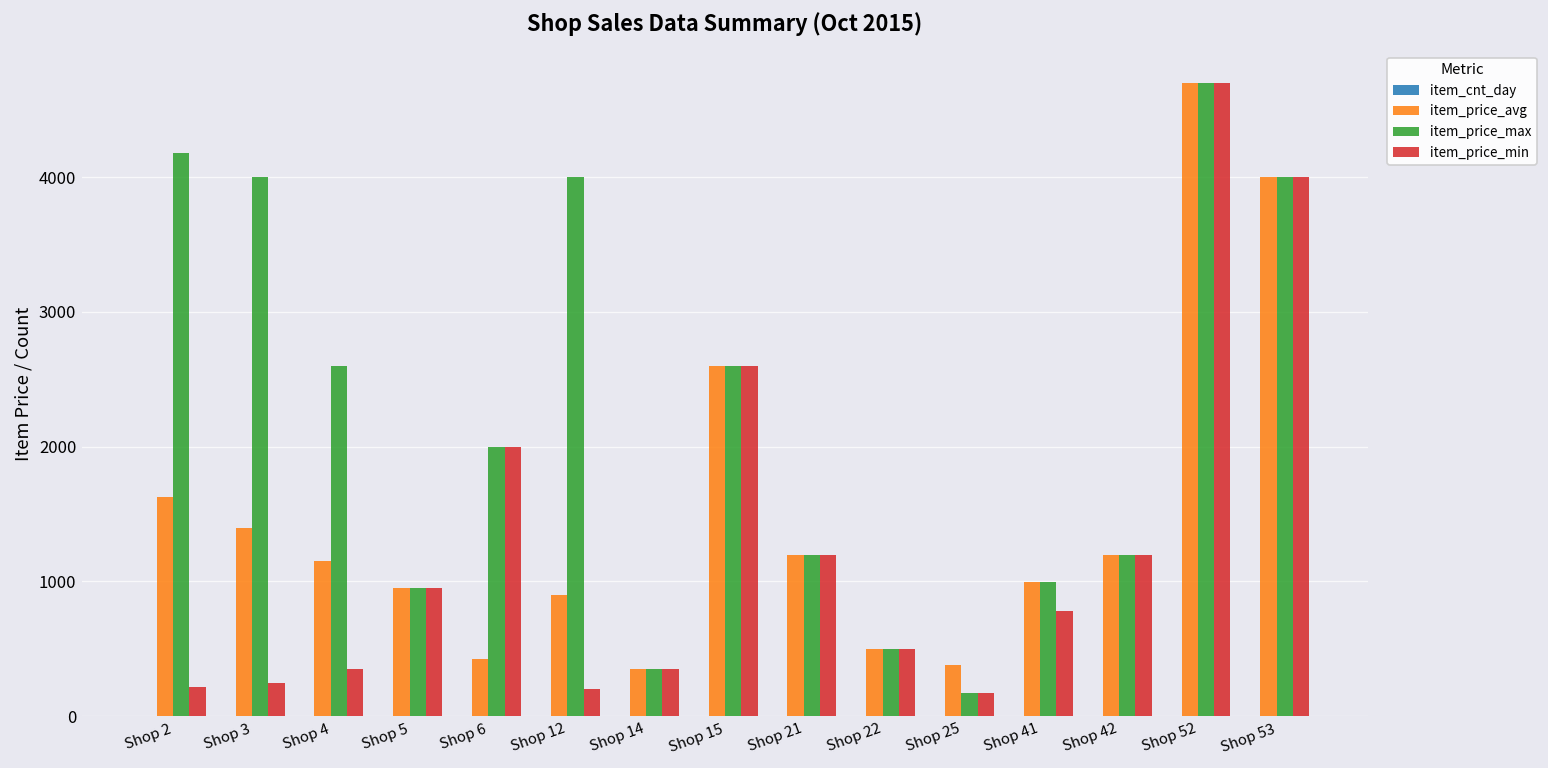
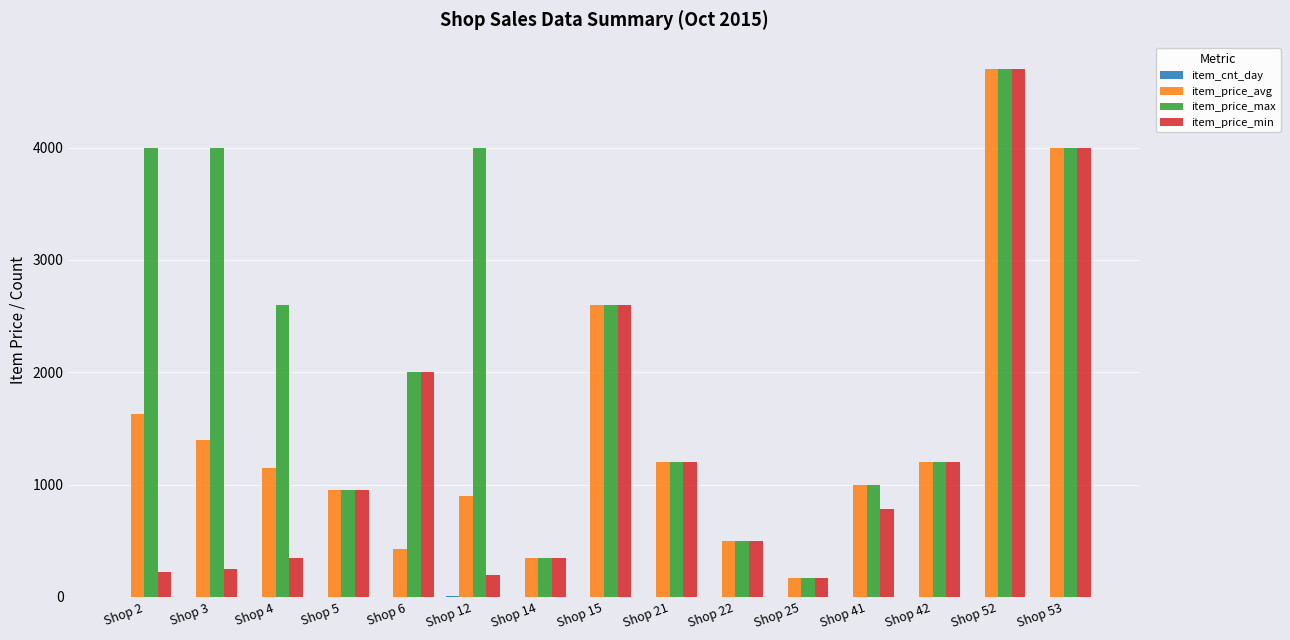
item_price_max, Shop 2: 4180 -> 4000
item_price_avg, Shop 25: 380 -> 170
